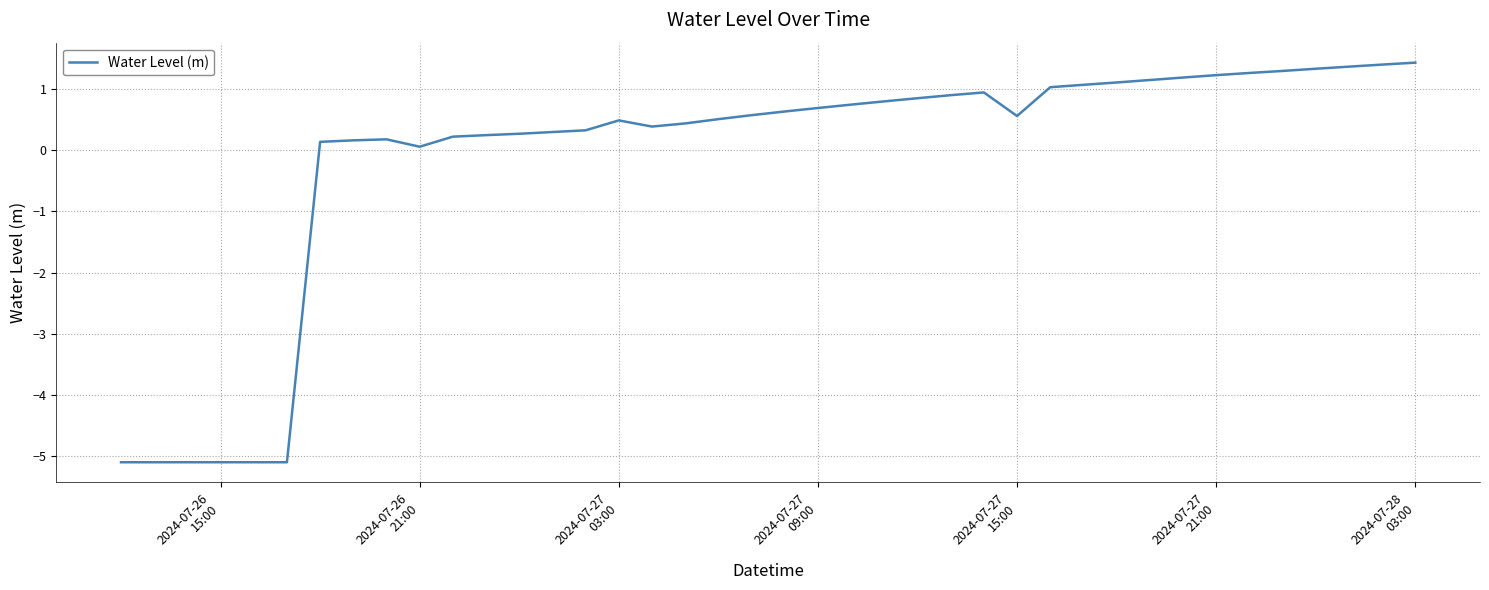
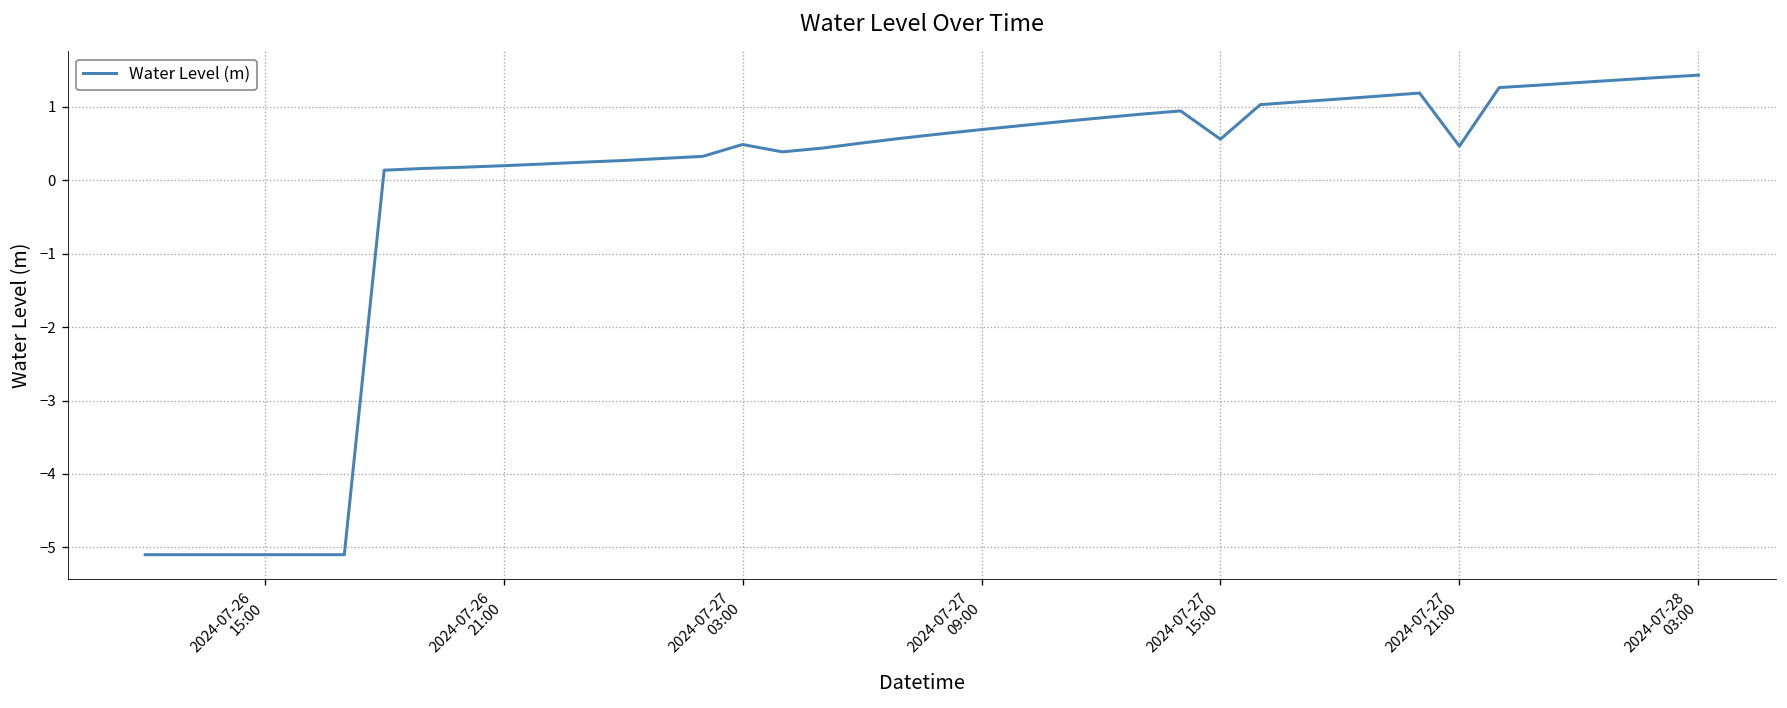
2024-07-26 21:00: 0.1 -> 0.2
2024-07-27 21:00: 1.2 -> 0.5
